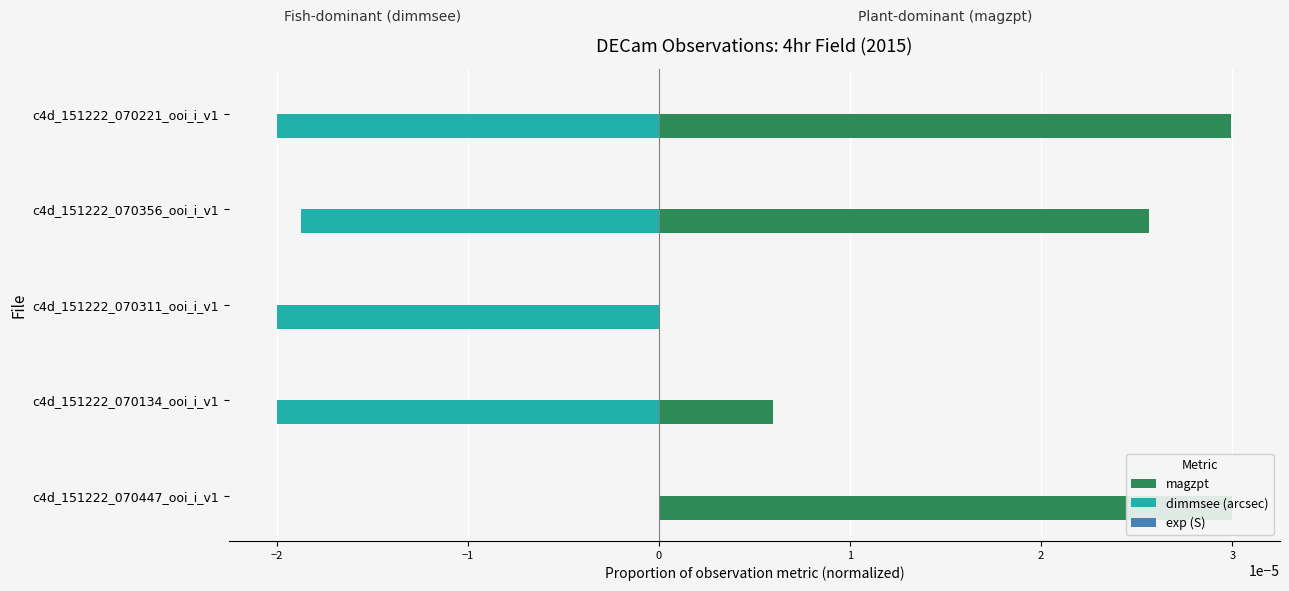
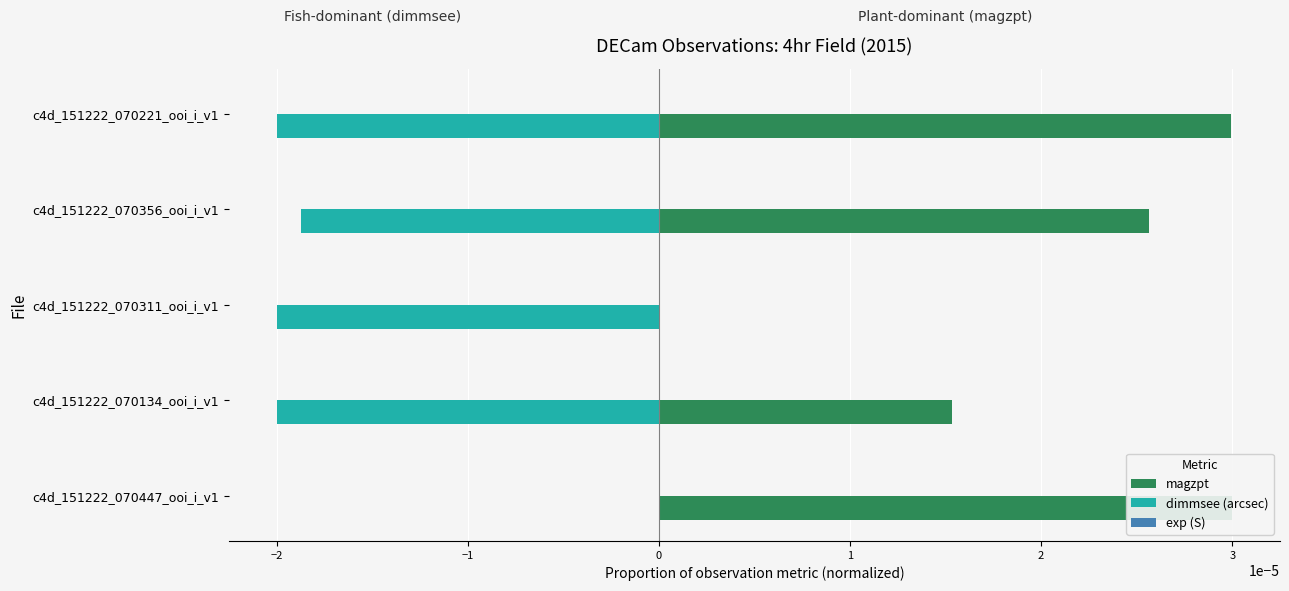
magzpt, c4d_151222_070134_ooi_i_v1: 0.0000060 -> 0.0000154
